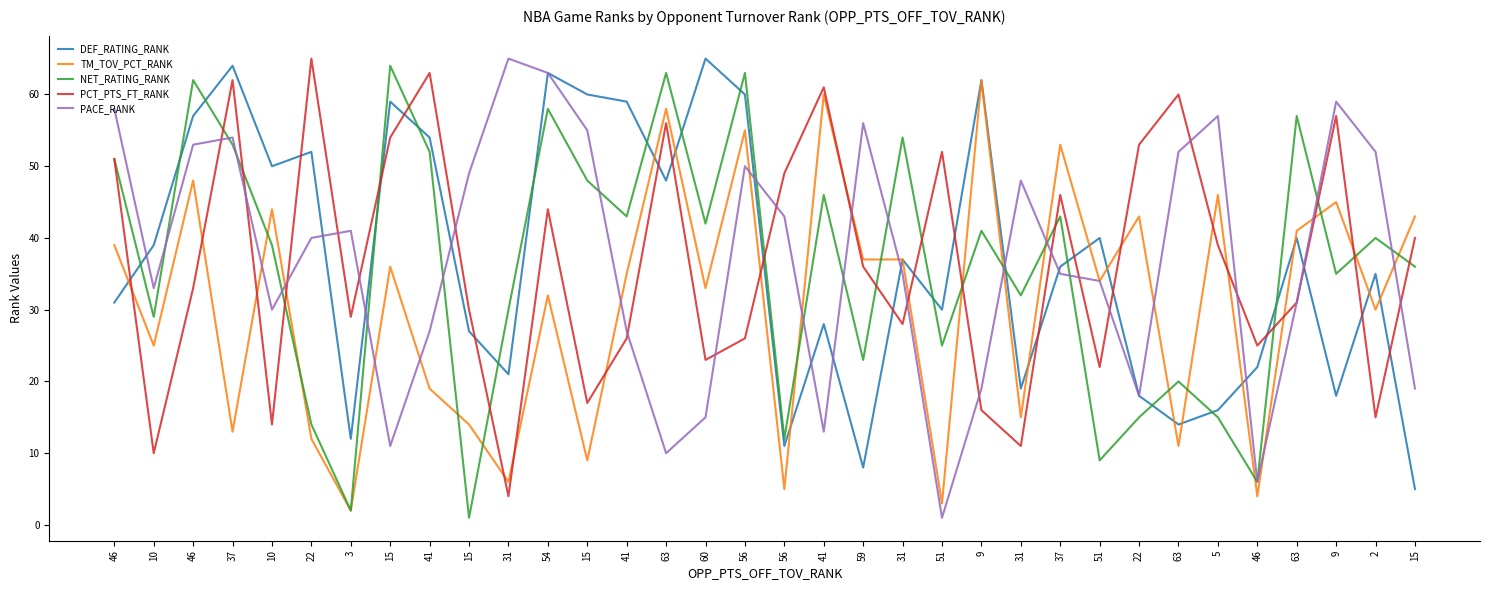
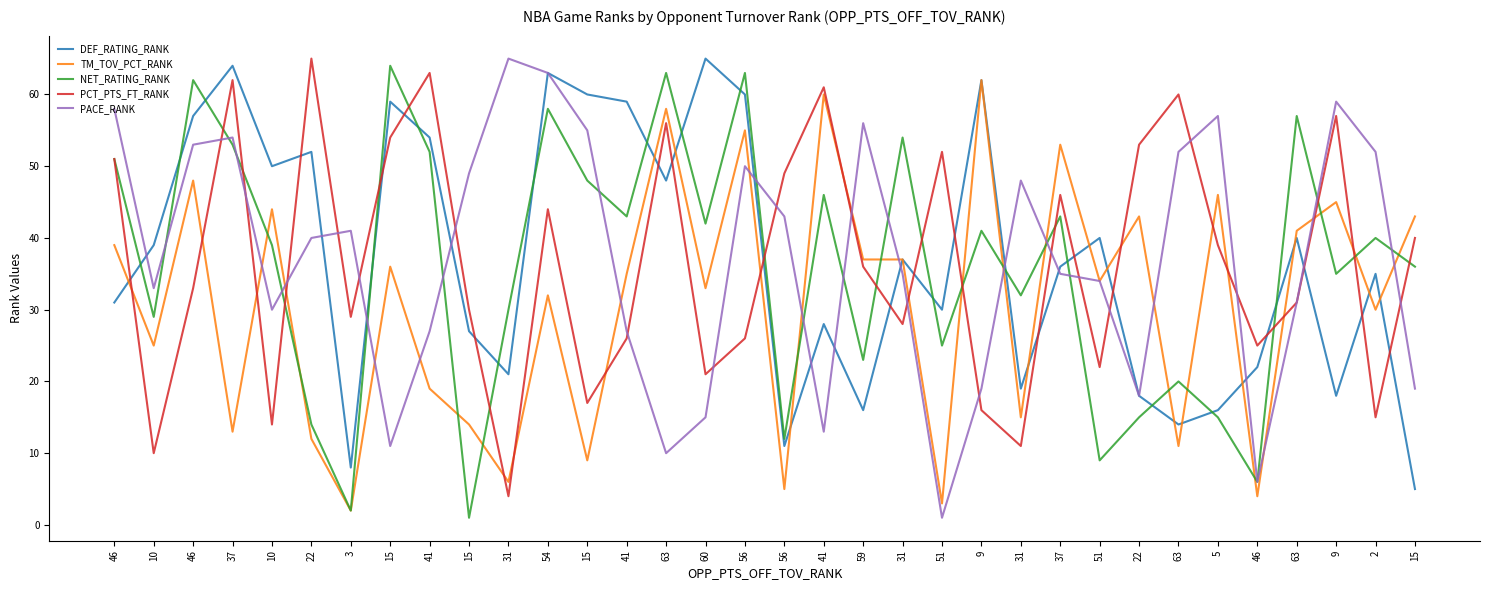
DEF_RATING_RANK, 3: 12 -> 8
PCT_PTS_FT_RANK, 60: 23 -> 21
DEF_RATING_RANK, 59: 8 -> 16
